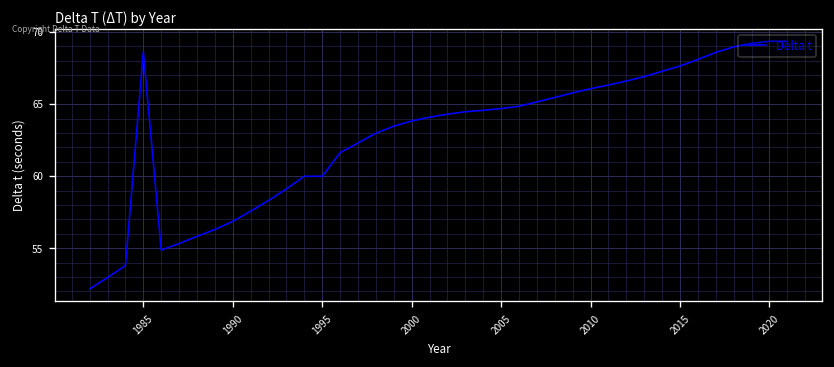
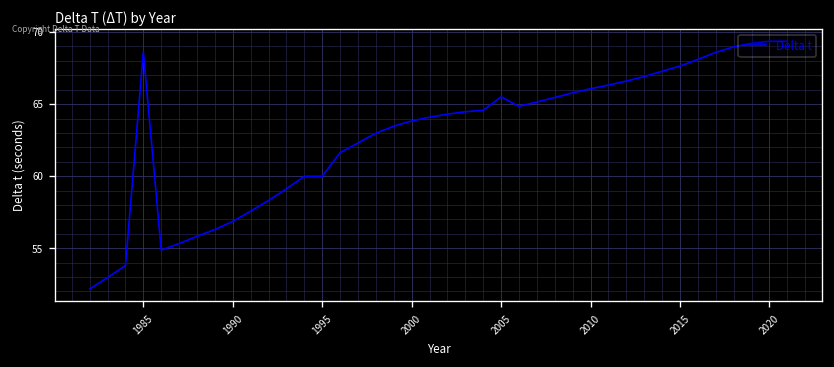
2005: 64.7 -> 65.5
